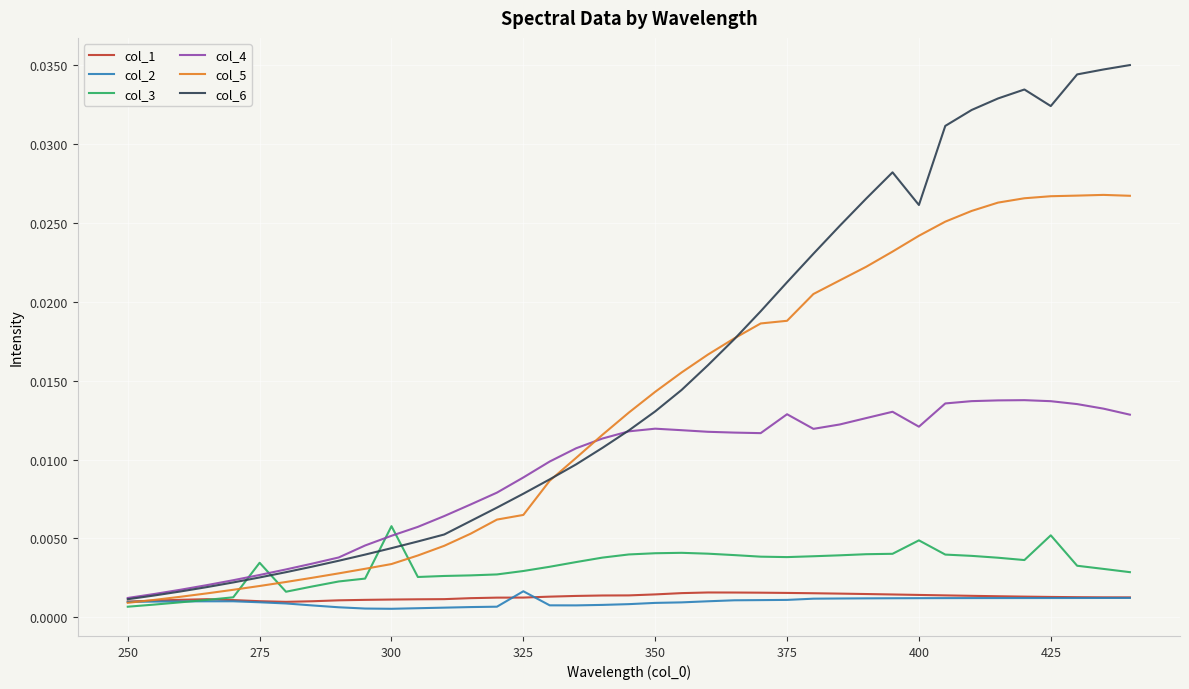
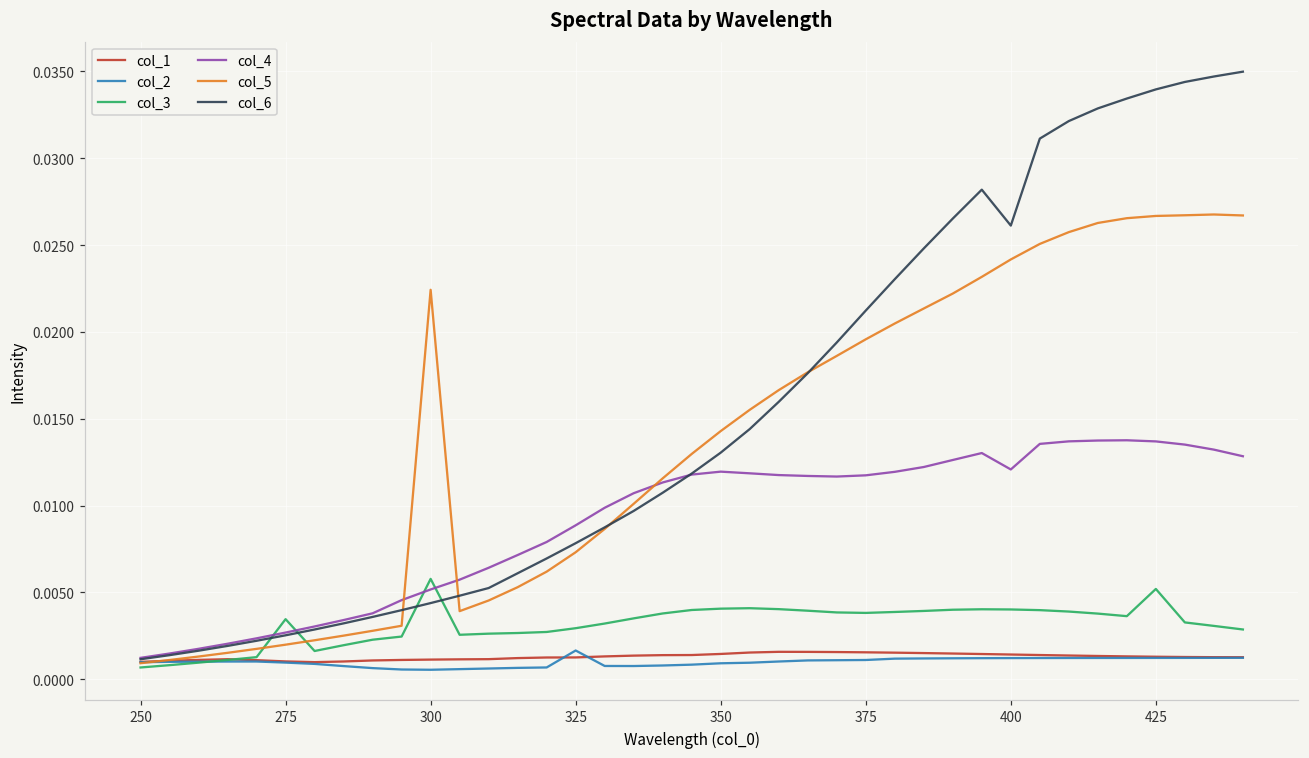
col_5, 300: 0.0034 -> 0.0224
col_5, 325: 0.0065 -> 0.0073
col_4, 375: 0.0129 -> 0.0117
col_5, 375: 0.0188 -> 0.0196
col_3, 400: 0.0049 -> 0.0040
col_6, 425: 0.0324 -> 0.0340
